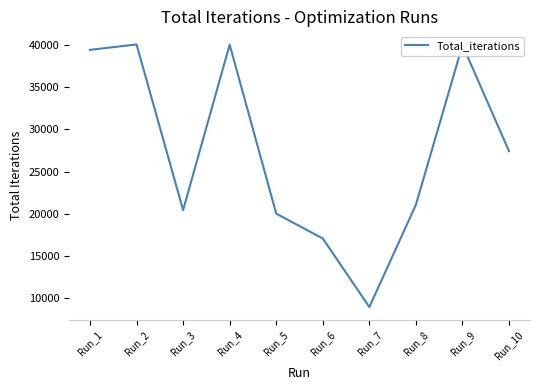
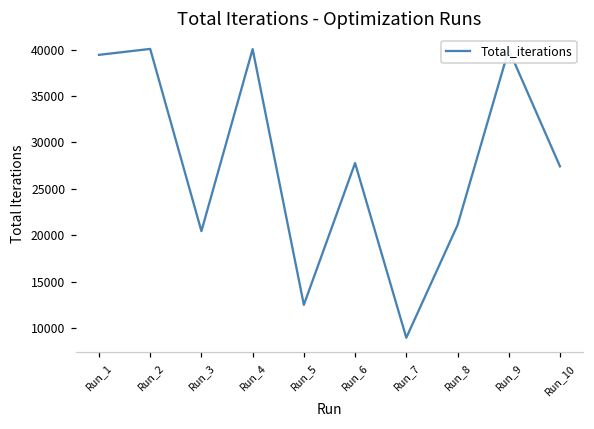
Run_5: 20000 -> 12000
Run_6: 17000 -> 28000
